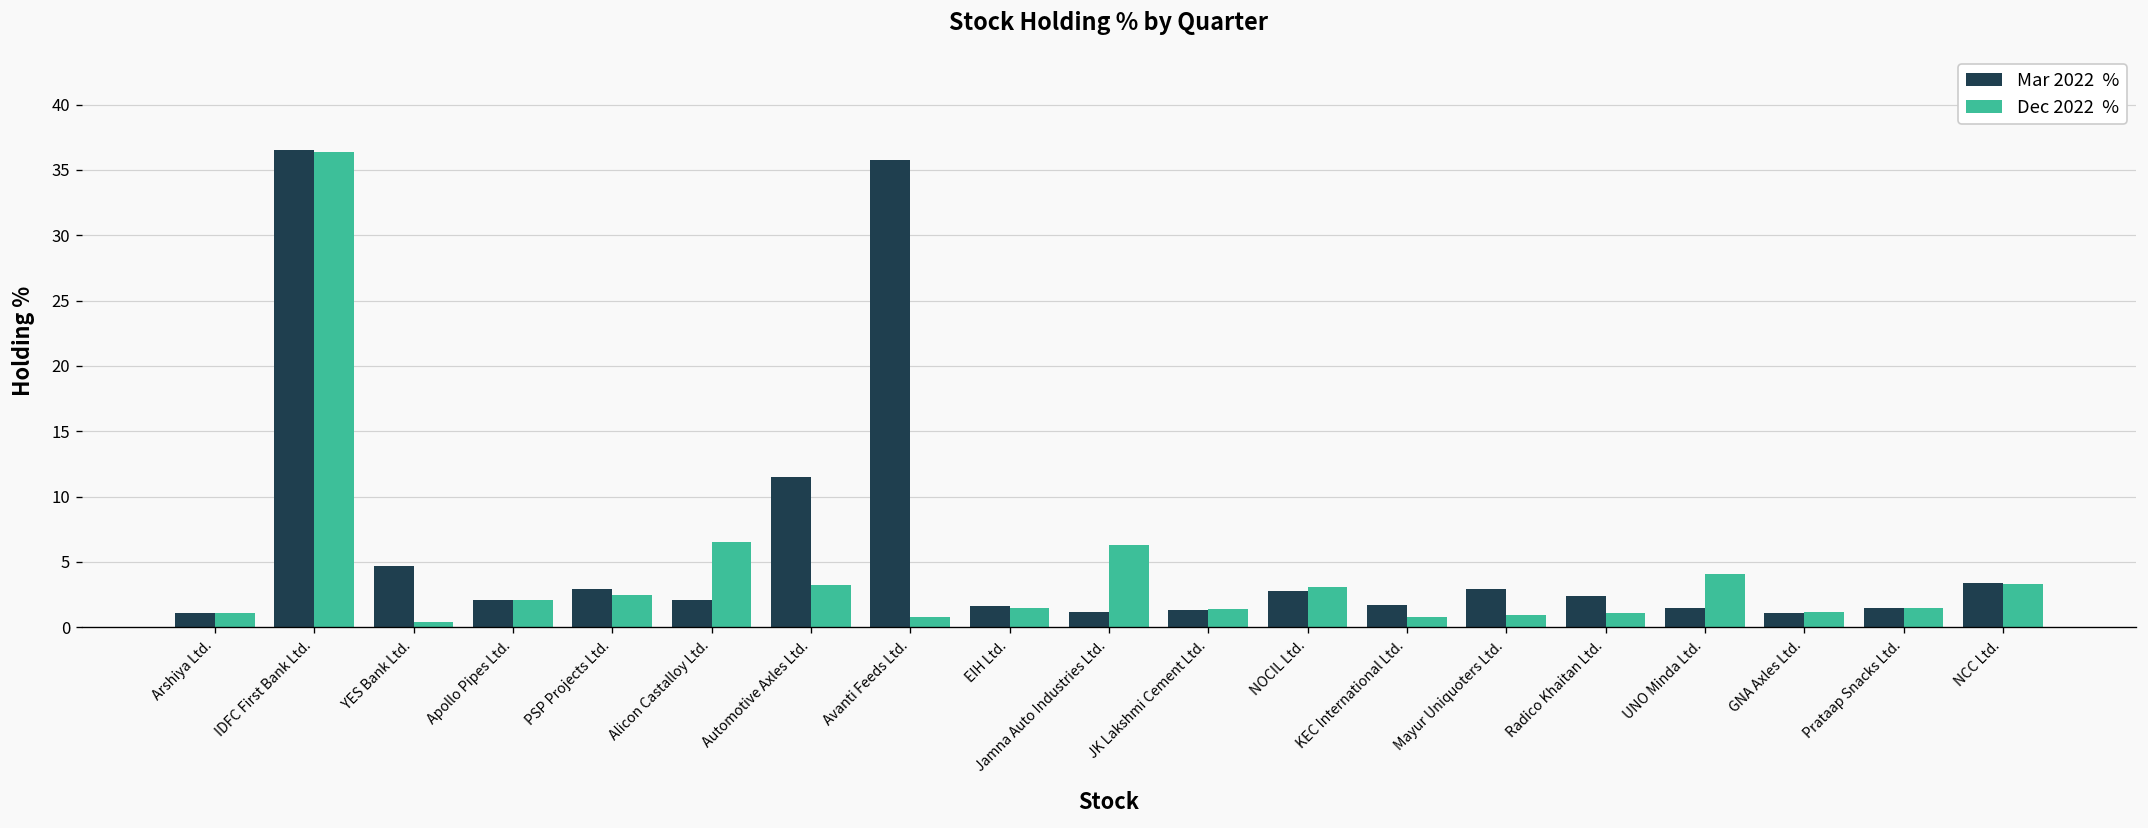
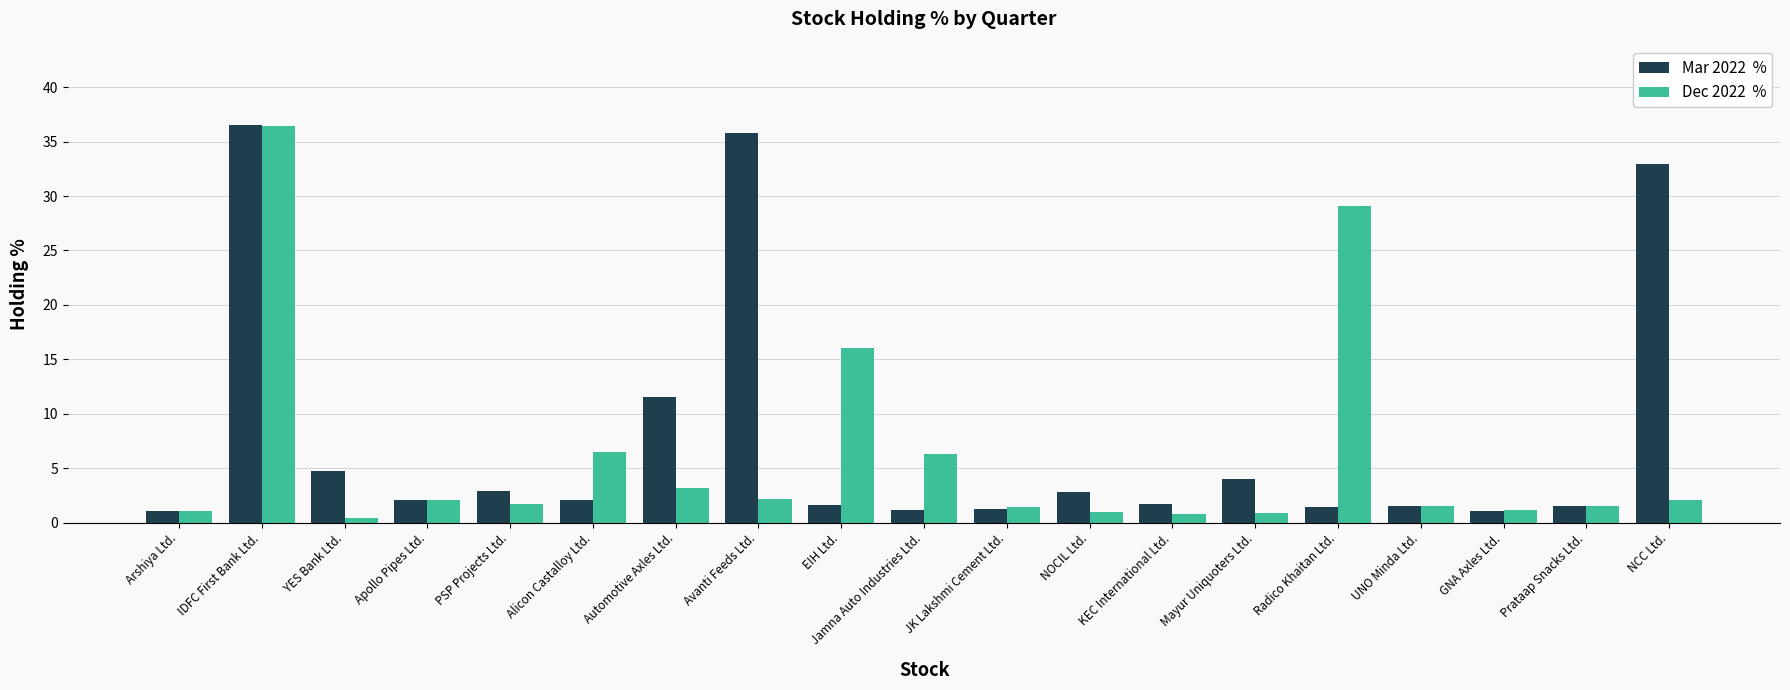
Dec 2022 %, PSP Projects Ltd.: 2.5 -> 1.7
Dec 2022 %, Avanti Feeds Ltd.: 0.8 -> 2.2
Dec 2022 %, EIH Ltd.: 1.5 -> 16.0
Dec 2022 %, NOCIL Ltd.: 3.1 -> 1.0
Mar 2022 %, Mayur Uniquoters Ltd.: 2.9 -> 4.0
Mar 2022 %, Radico Khaitan Ltd.: 2.4 -> 1.4
Dec 2022 %, Radico Khaitan Ltd.: 1.1 -> 29.1
Dec 2022 %, UNO Minda Ltd.: 4.1 -> 1.5
Mar 2022 %, NCC Ltd.: 3.4 -> 32.9
Dec 2022 %, NCC Ltd.: 3.3 -> 2.1
